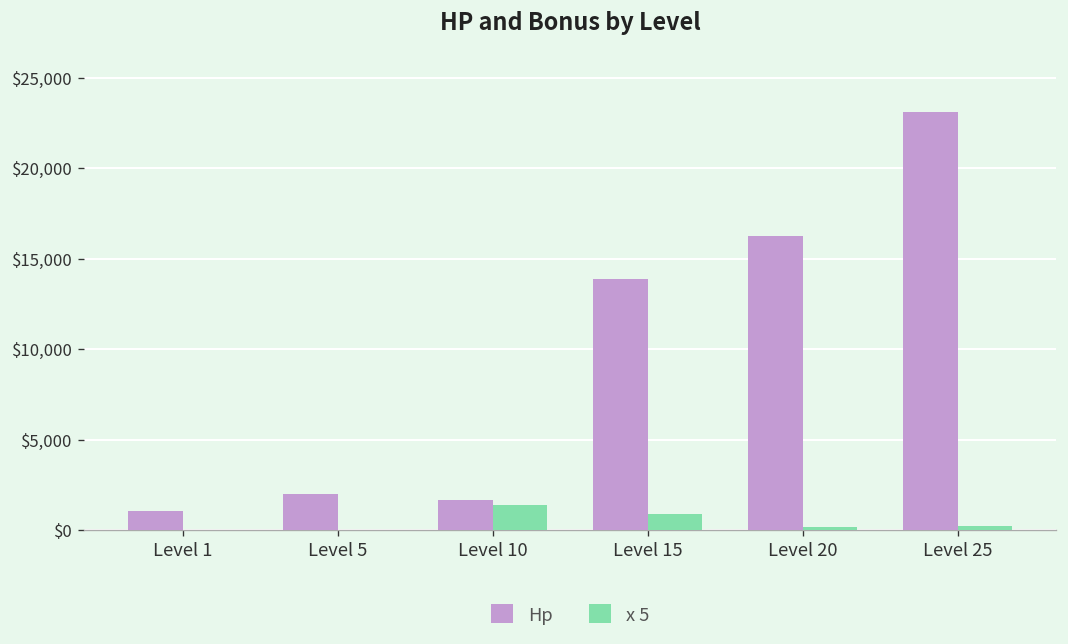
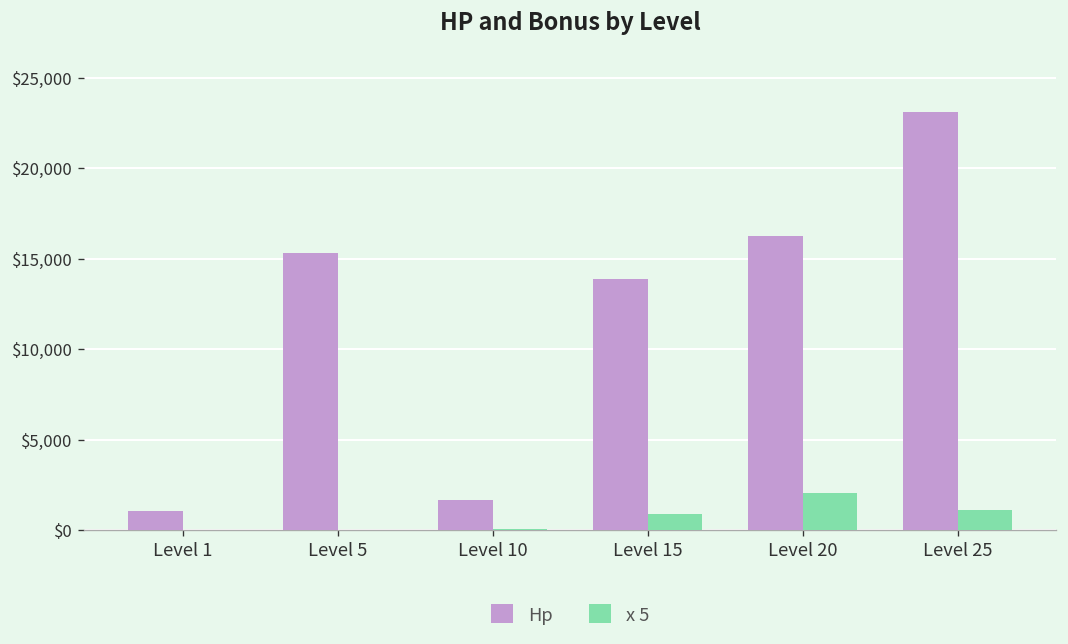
Hp, Level 5: $2,000 -> $15,300
x 5, Level 10: $1,400 -> $0
x 5, Level 20: $200 -> $2,100
x 5, Level 25: $200 -> $1,100
